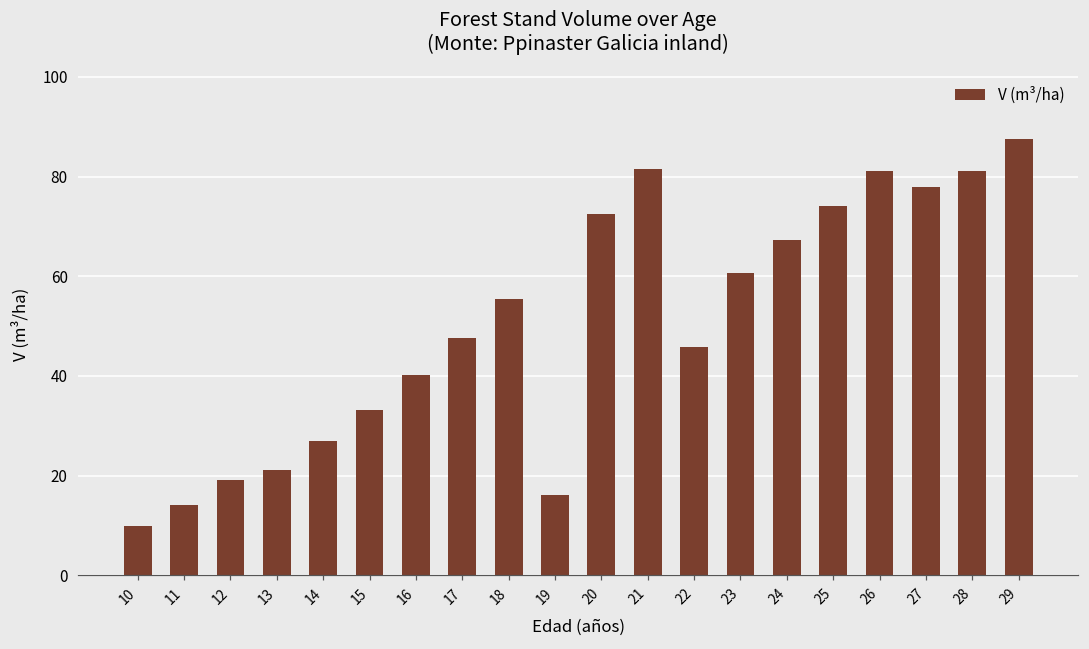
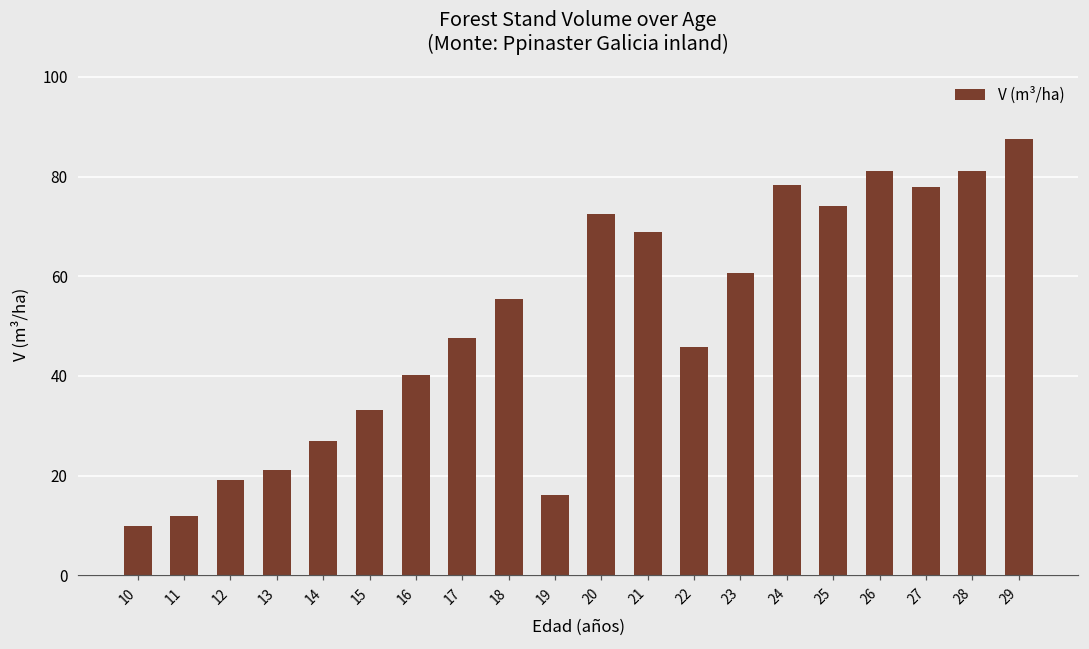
11: 14 -> 12
21: 82 -> 69
24: 67 -> 78
